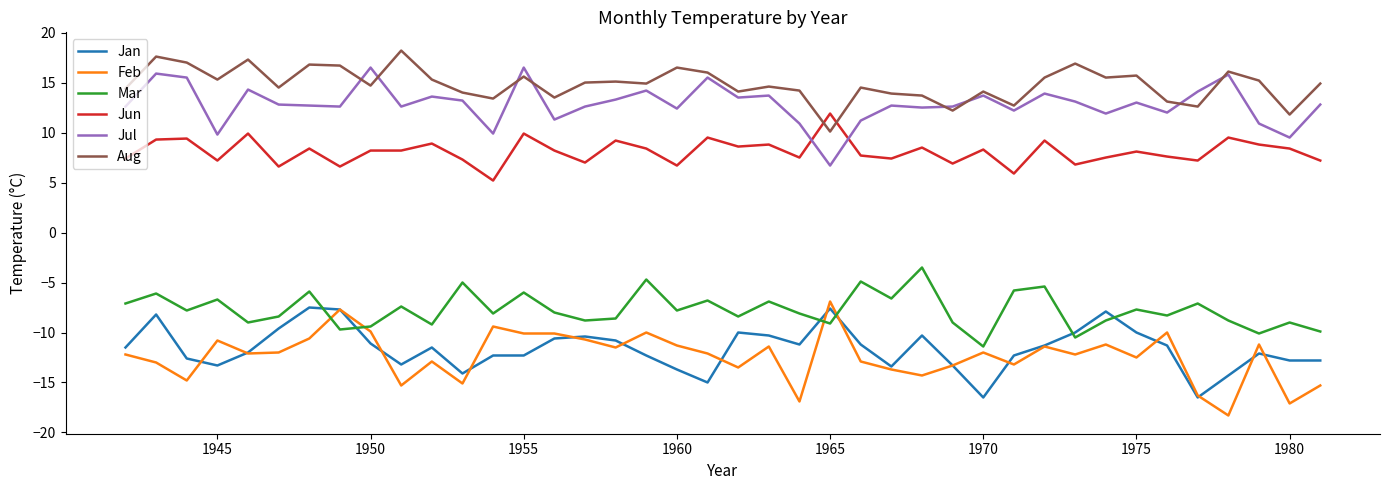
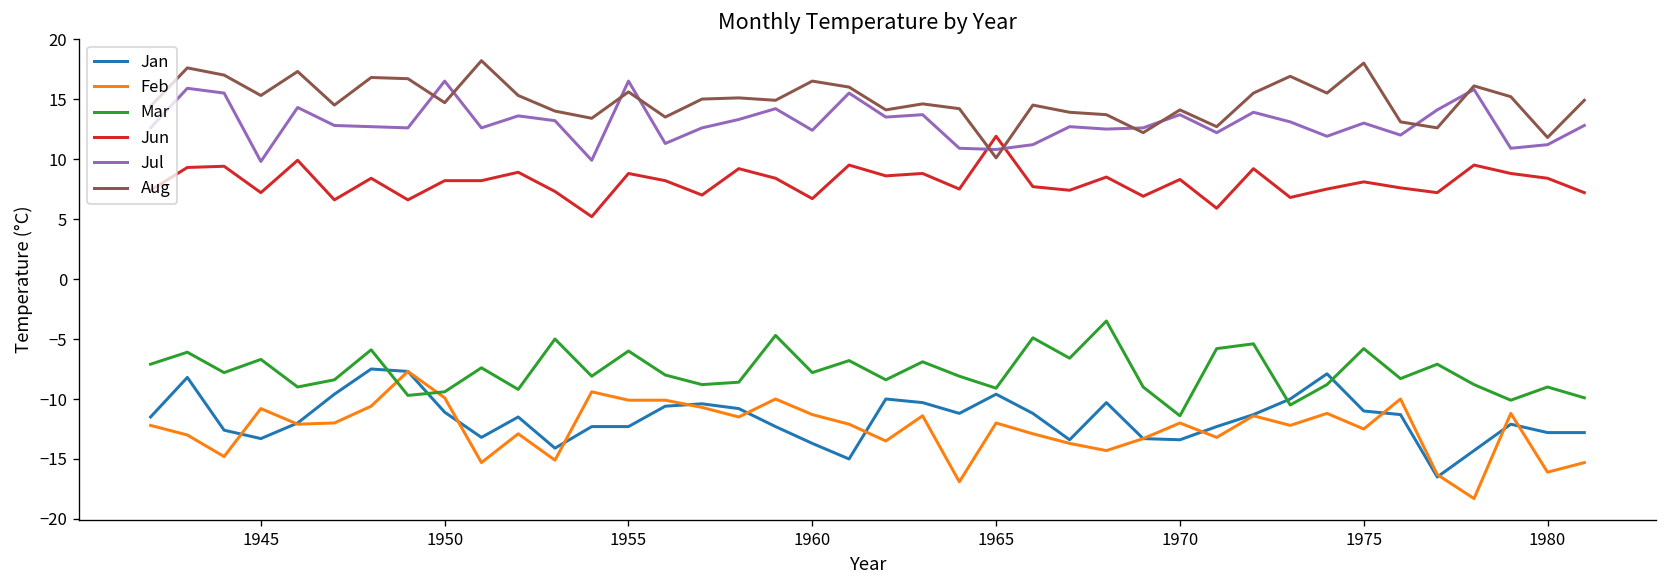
Jun, 1955: 10 -> 9
Jan, 1965: -8 -> -10
Feb, 1965: -7 -> -12
Jul, 1965: 7 -> 11
Jan, 1970: -17 -> -13
Jan, 1975: -10 -> -11
Mar, 1975: -8 -> -6
Aug, 1975: 16 -> 18
Feb, 1980: -17 -> -16
Jul, 1980: 10 -> 11
